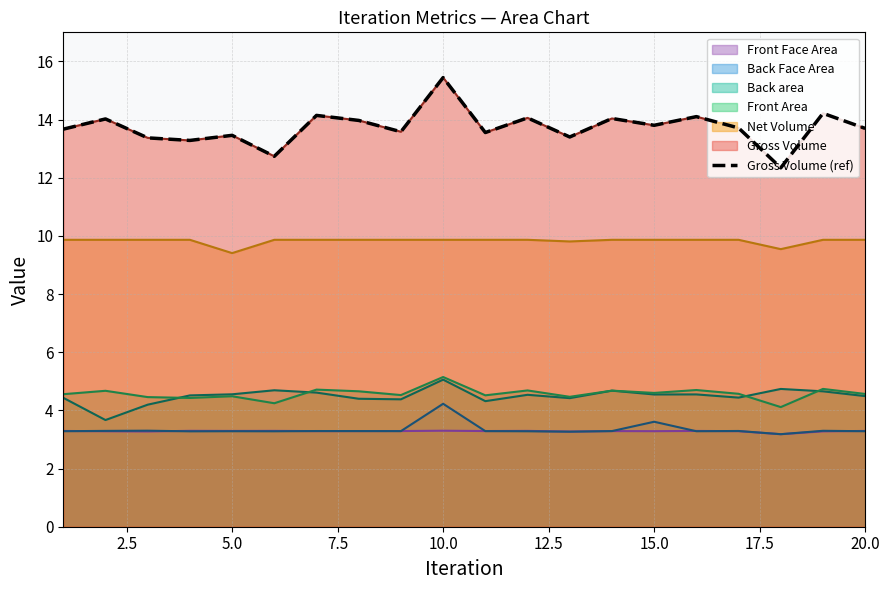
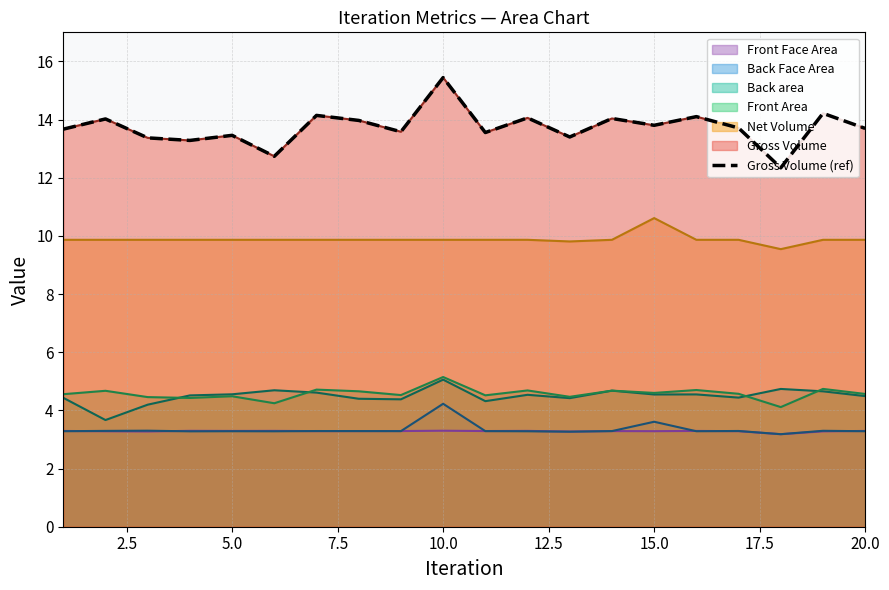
Net Volume, 5.0: 9.4 -> 9.9
Net Volume, 15.0: 9.9 -> 10.6
